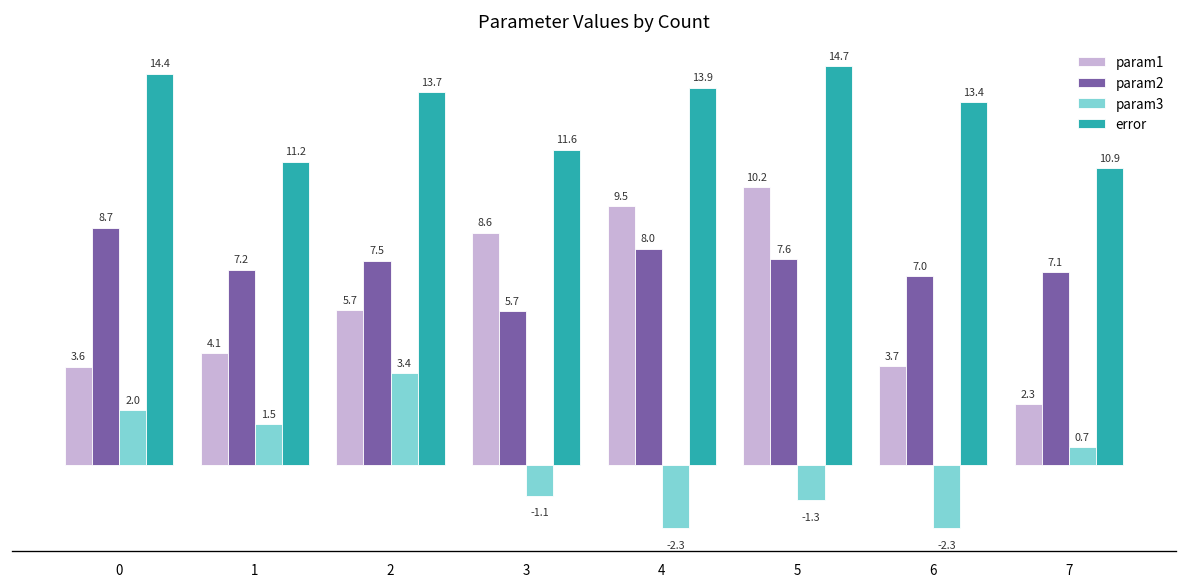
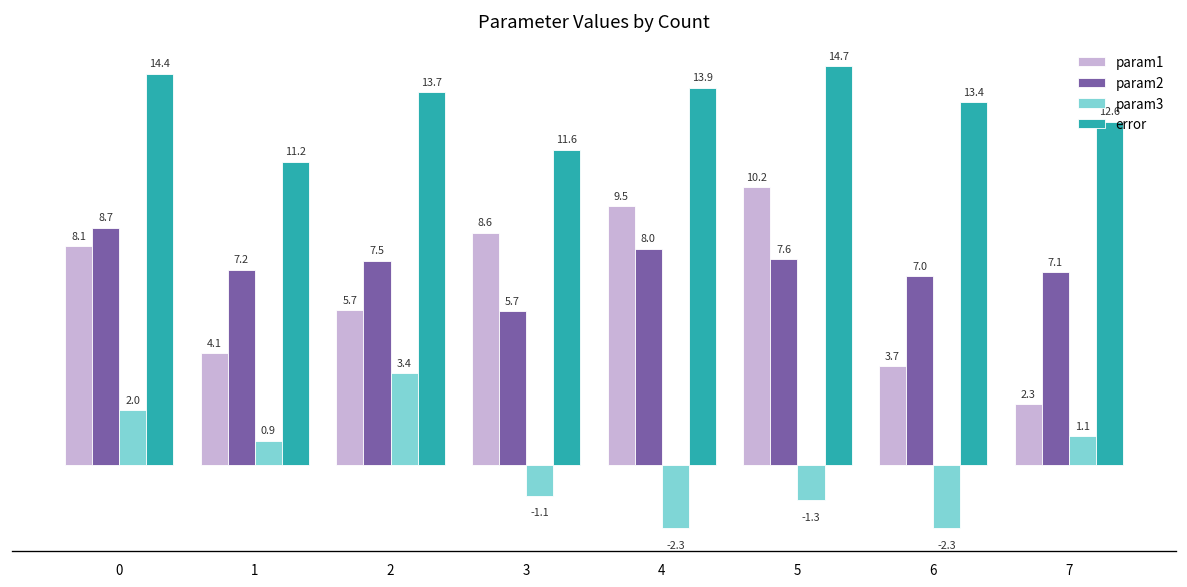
param1, 0: 3.6 -> 8.1
param3, 1: 1.5 -> 0.9
param3, 7: 0.7 -> 1.1
error, 7: 10.9 -> 12.6
